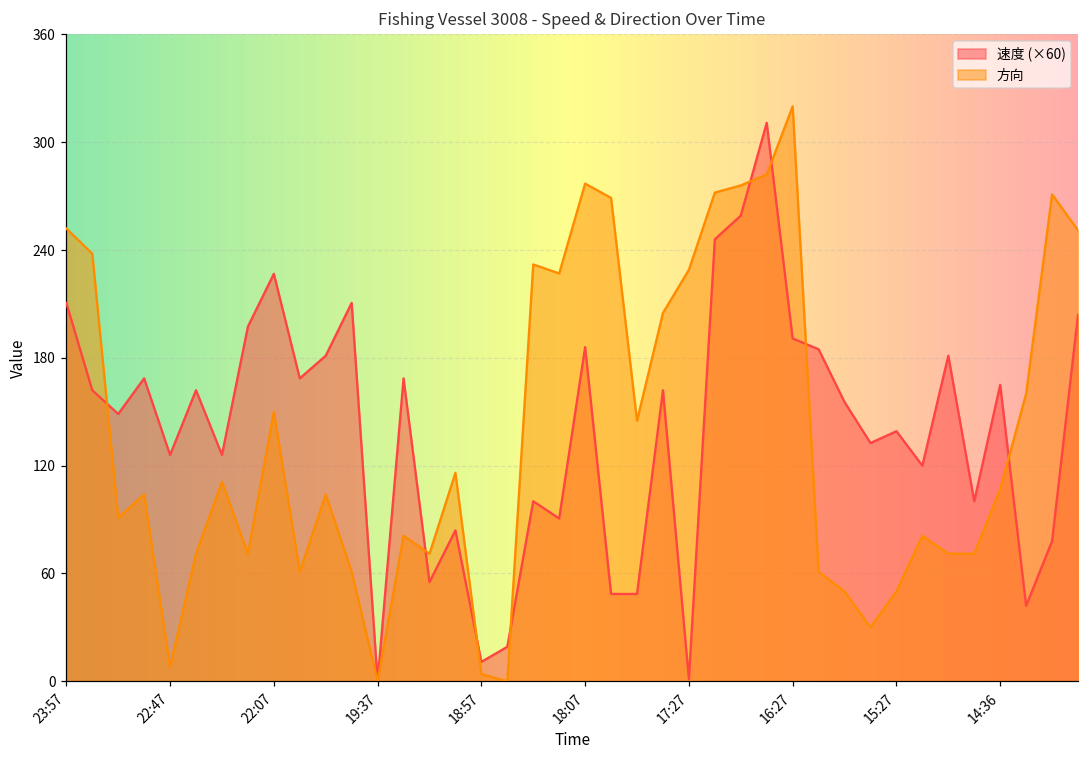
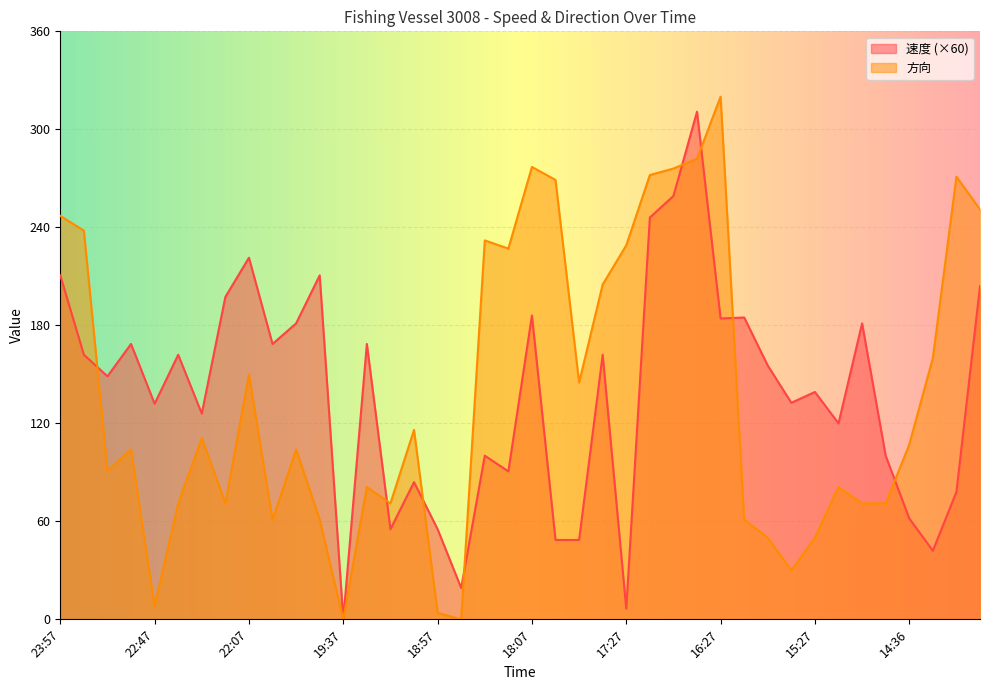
方向, 23:57: 252 -> 247
速度 (×60), 22:47: 126 -> 132
速度 (×60), 22:07: 227 -> 221
速度 (×60), 18:57: 11 -> 55
速度 (×60), 17:27: 1 -> 7
速度 (×60), 16:27: 191 -> 184
速度 (×60), 14:36: 165 -> 62
